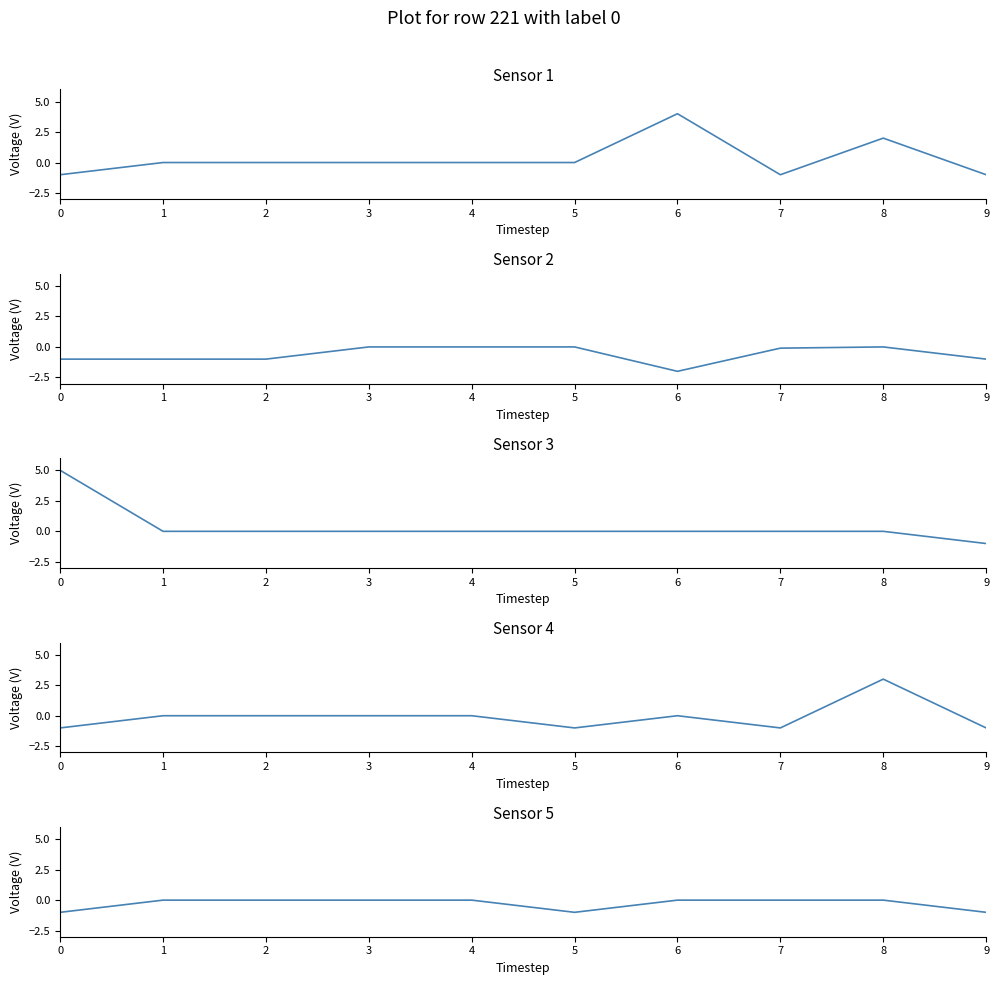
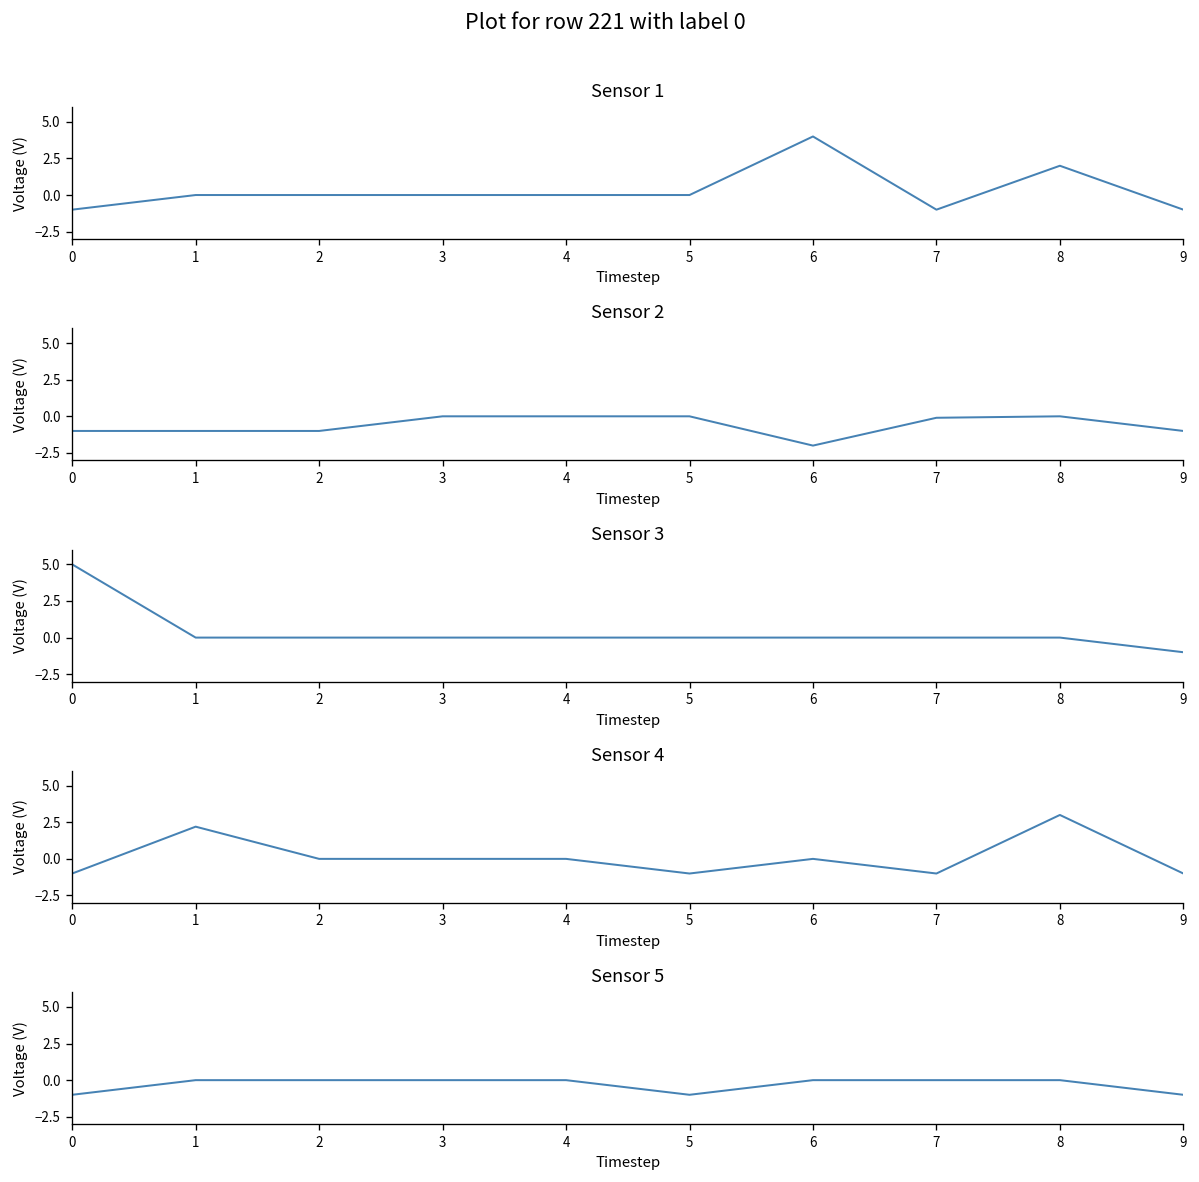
Sensor 4, 1: 0.0 -> 2.2
